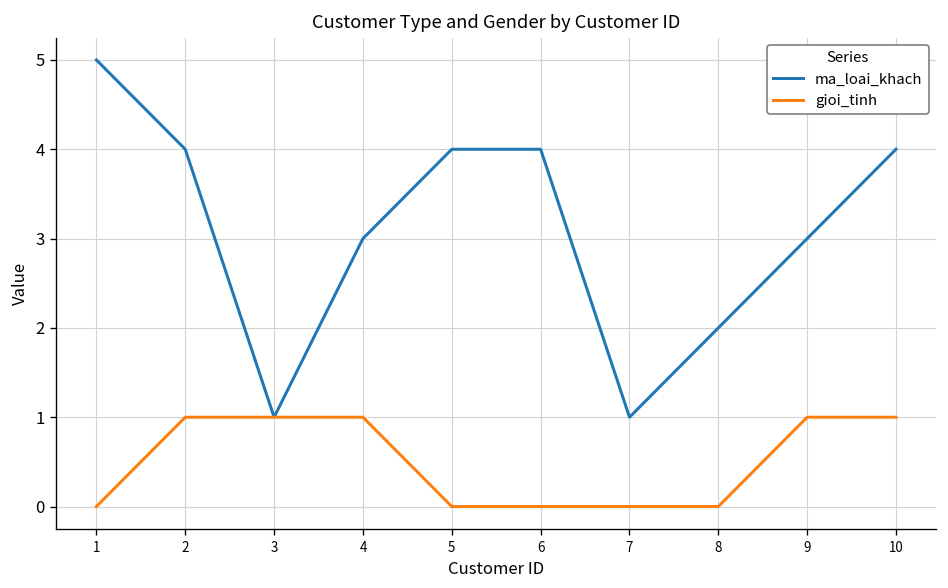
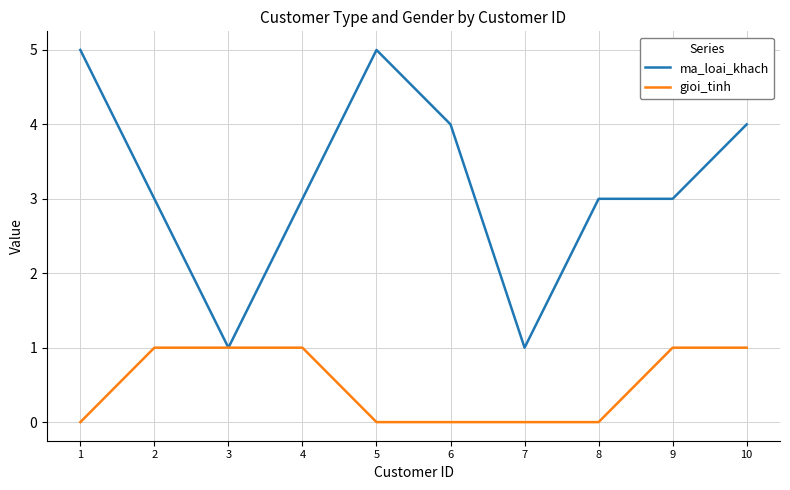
ma_loai_khach, 2: 4 -> 3
ma_loai_khach, 5: 4 -> 5
ma_loai_khach, 8: 2 -> 3
